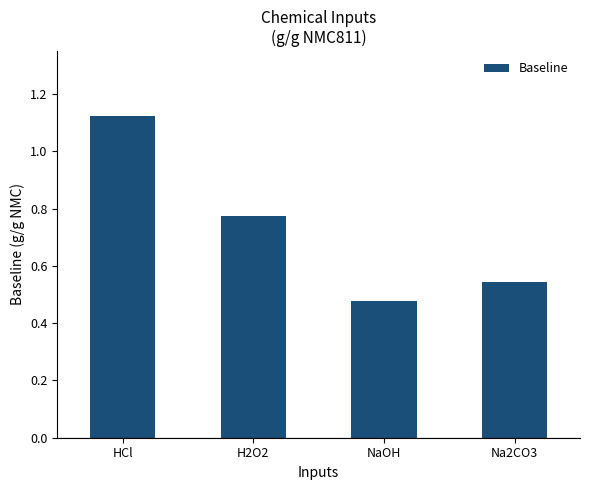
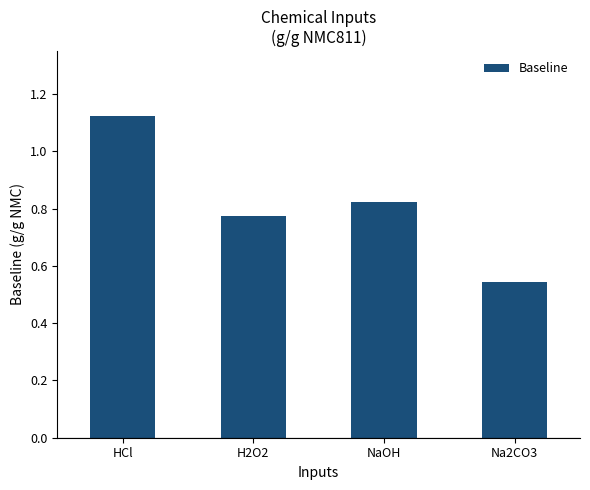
NaOH: 0.48 -> 0.82
